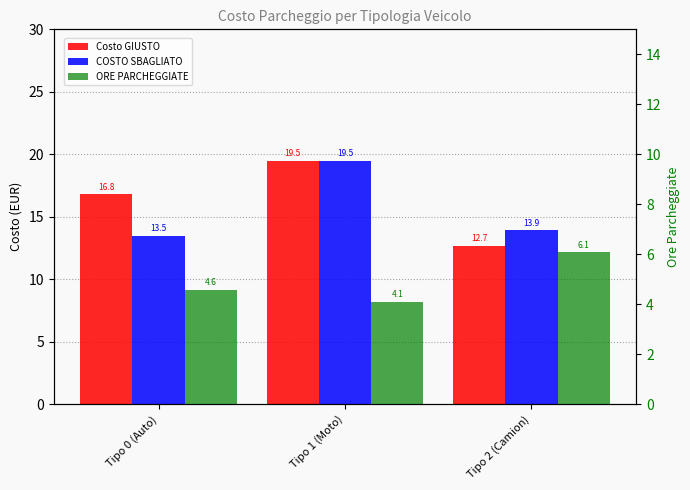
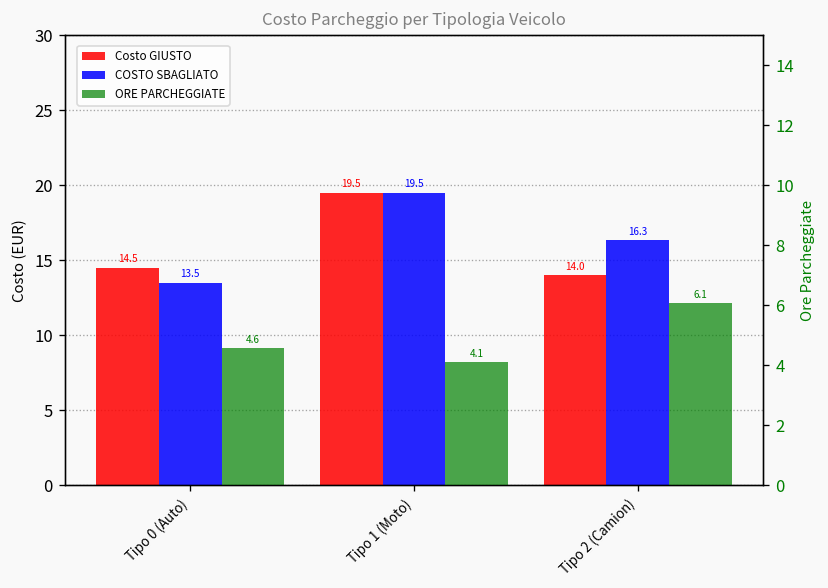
Costo GIUSTO, Tipo 0 (Auto): 16.8 -> 14.5
Costo GIUSTO, Tipo 2 (Camion): 12.7 -> 14.0
COSTO SBAGLIATO, Tipo 2 (Camion): 13.9 -> 16.3
